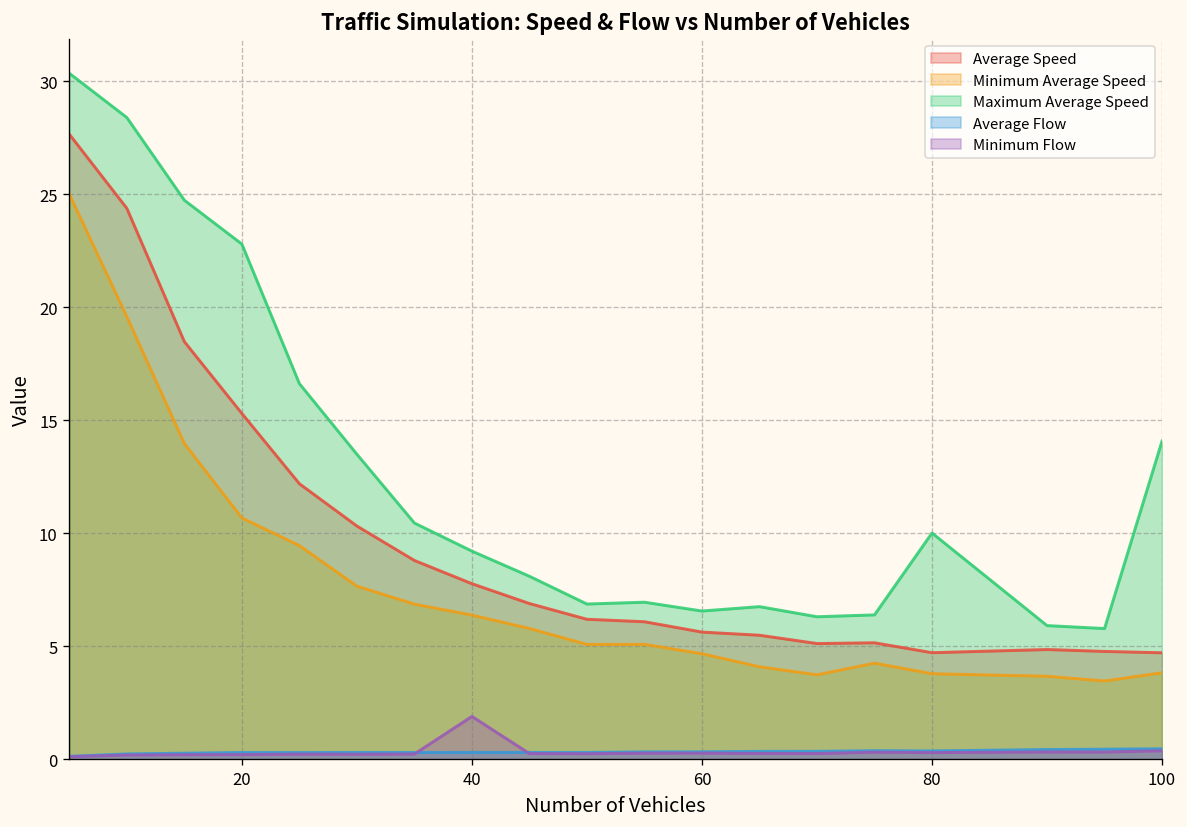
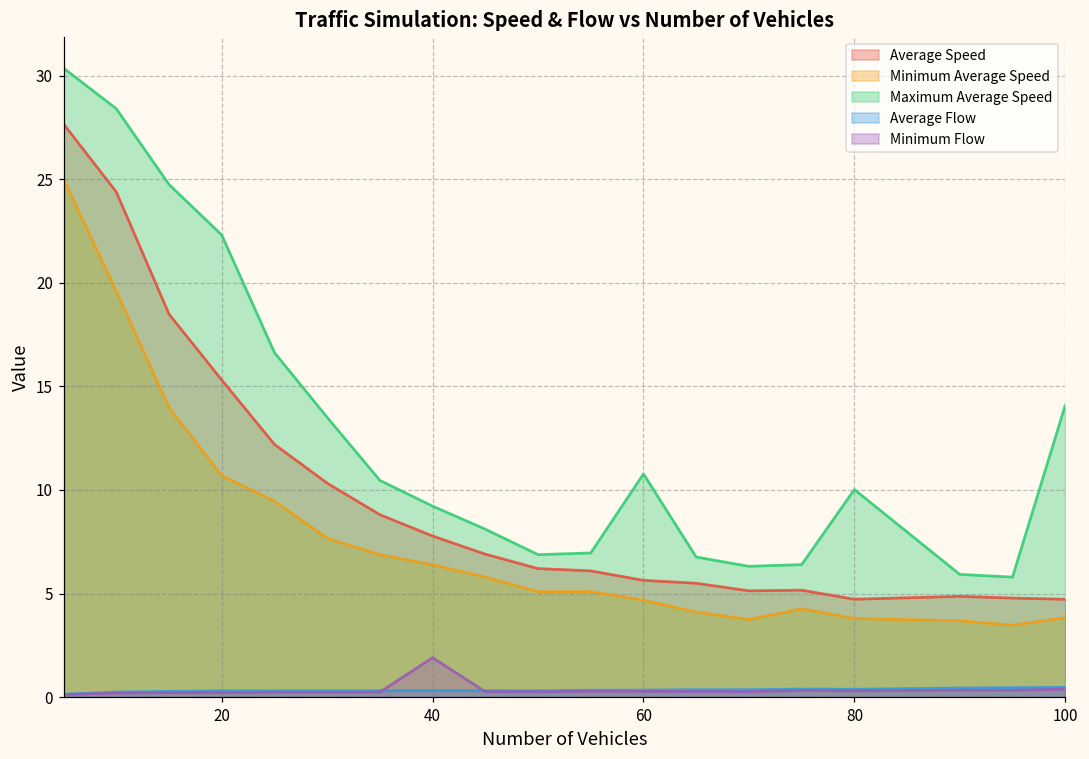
Maximum Average Speed, 20: 22.8 -> 22.3
Maximum Average Speed, 60: 6.6 -> 10.8
